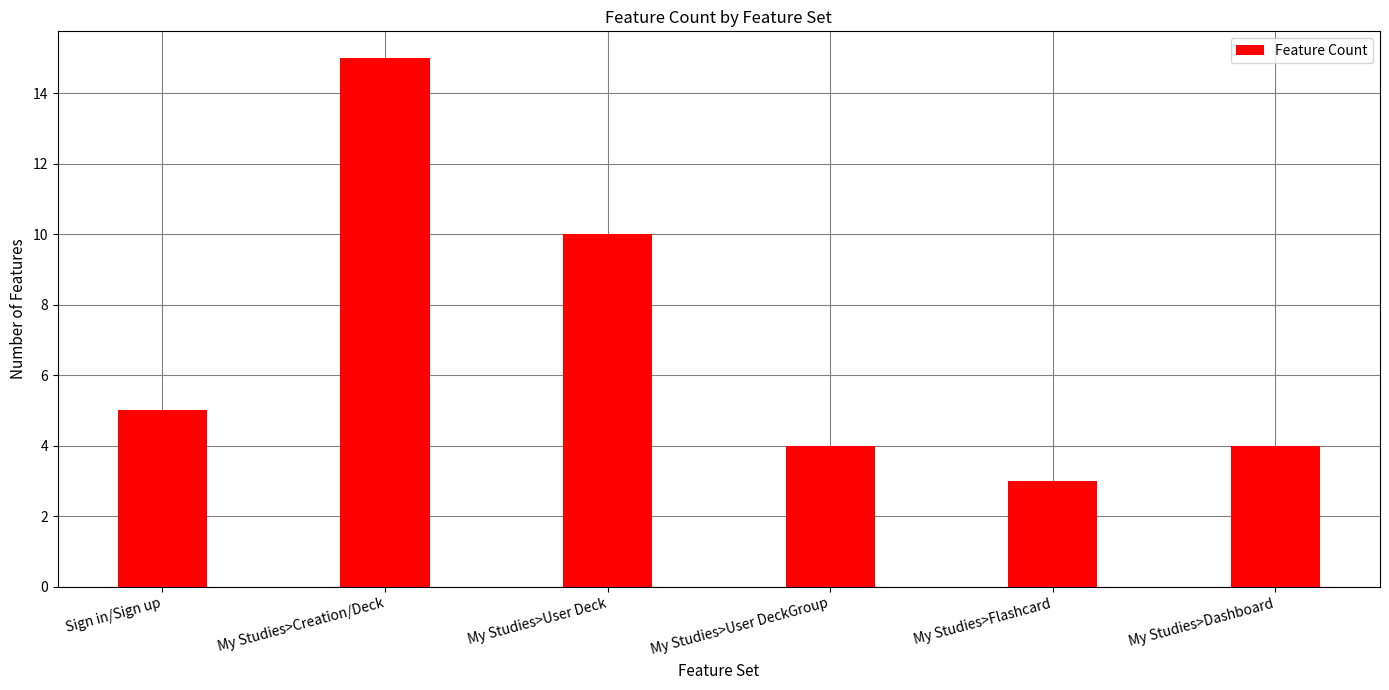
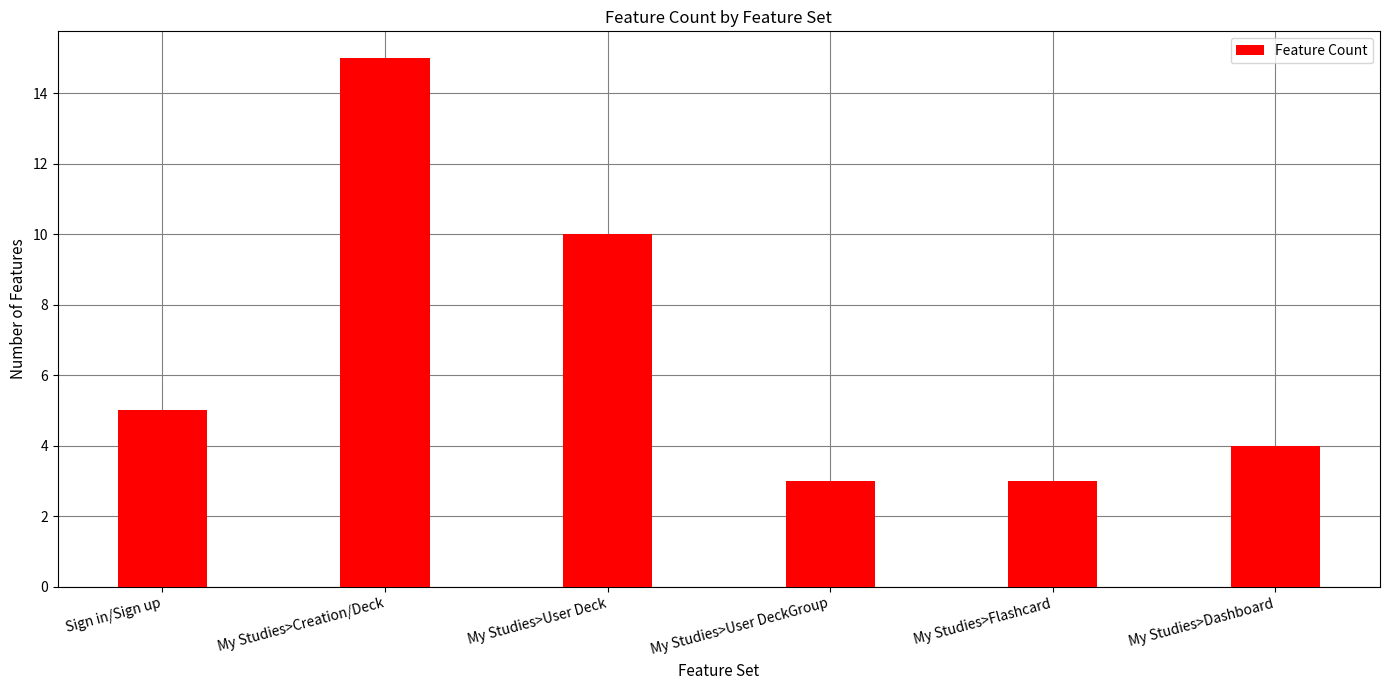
My Studies>User DeckGroup: 4 -> 3
